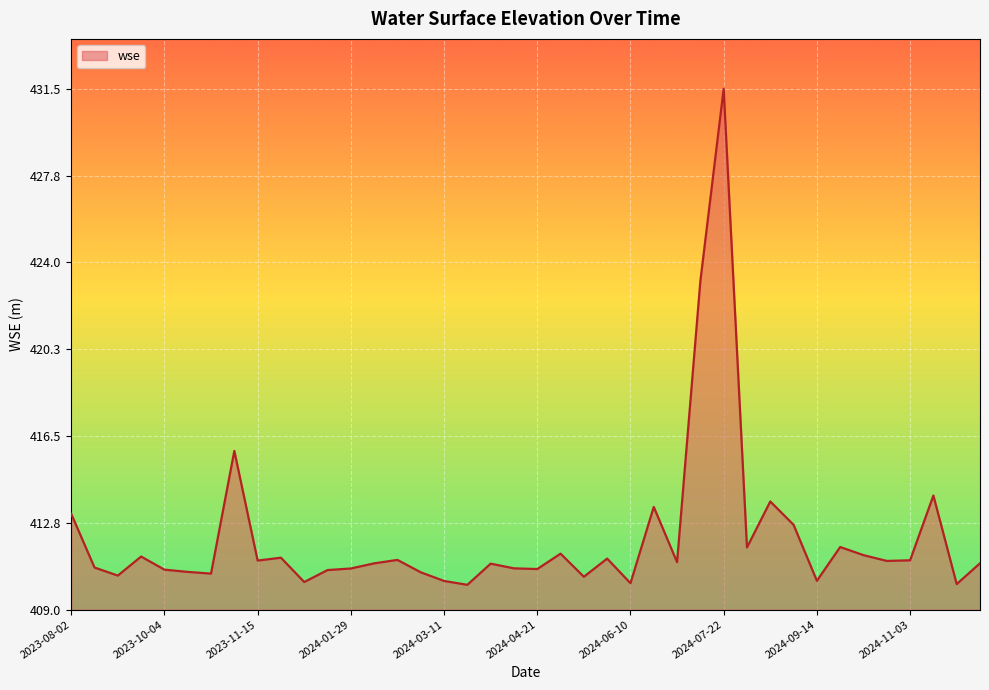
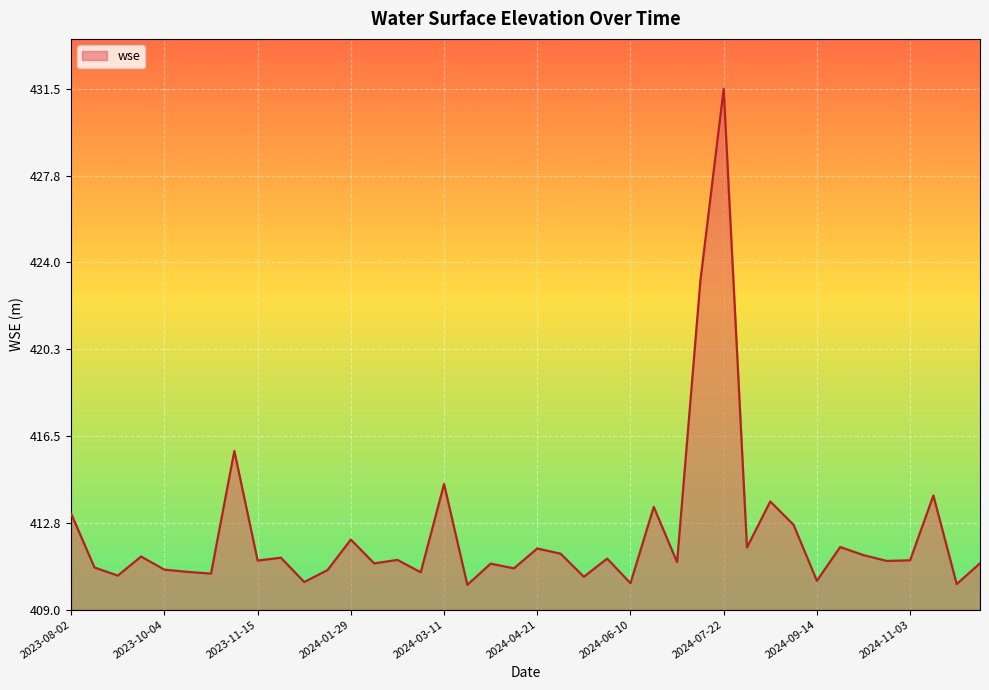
2024-01-29: 410.8 -> 412.0
2024-03-11: 410.2 -> 414.4
2024-04-21: 410.8 -> 411.6
